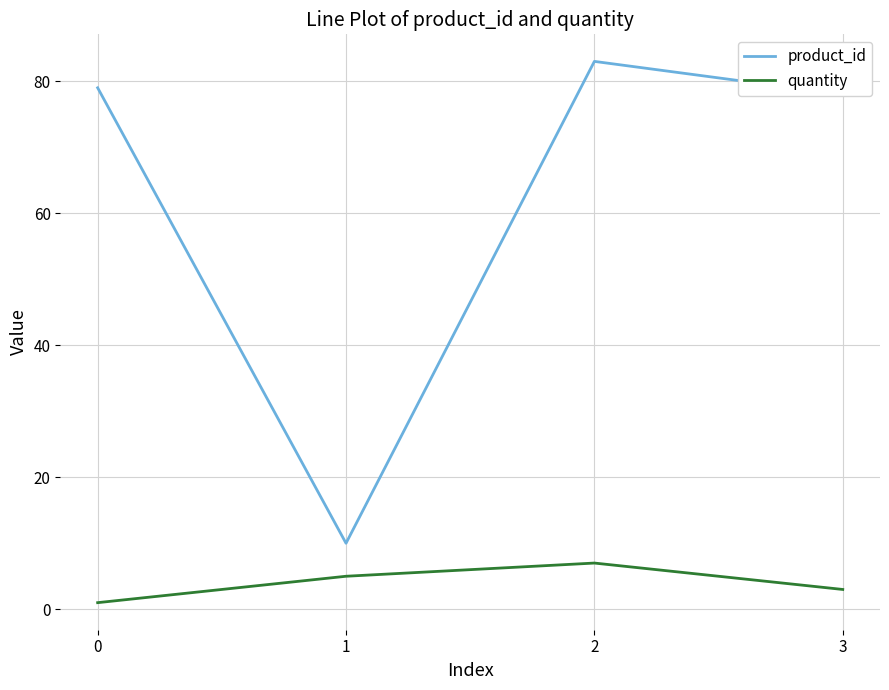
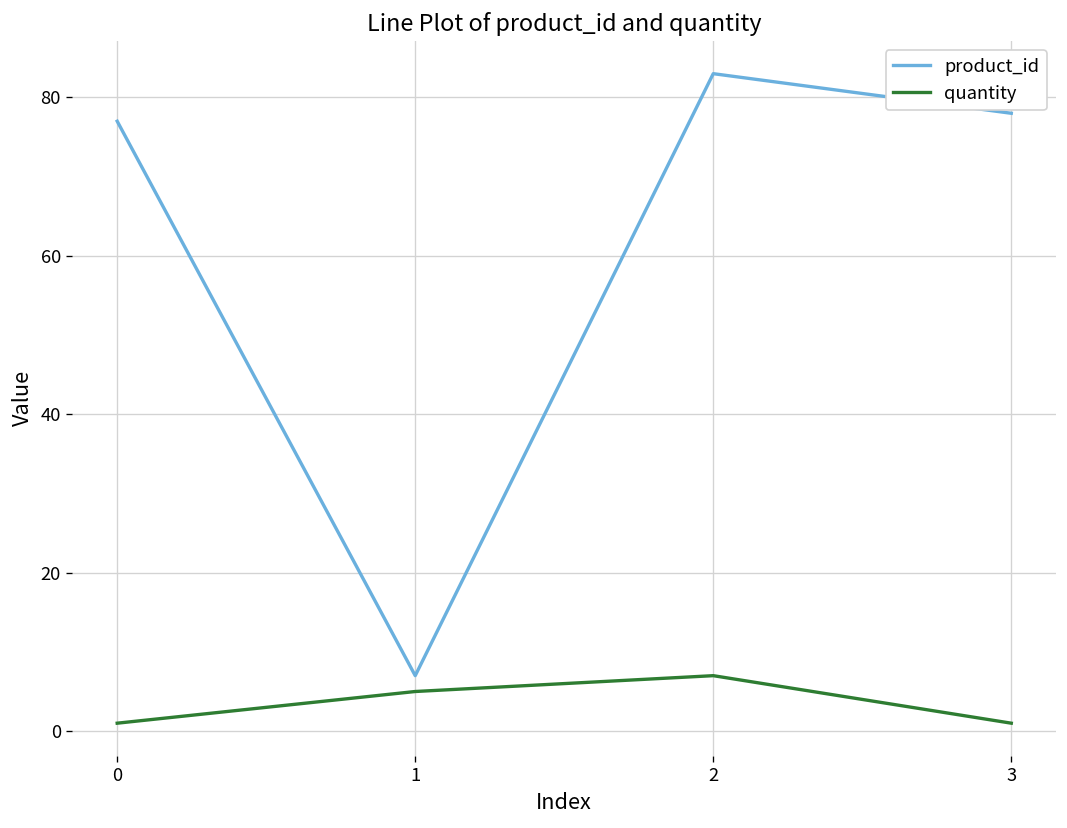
product_id, 0: 79 -> 77
product_id, 1: 10 -> 7
quantity, 3: 3 -> 1
